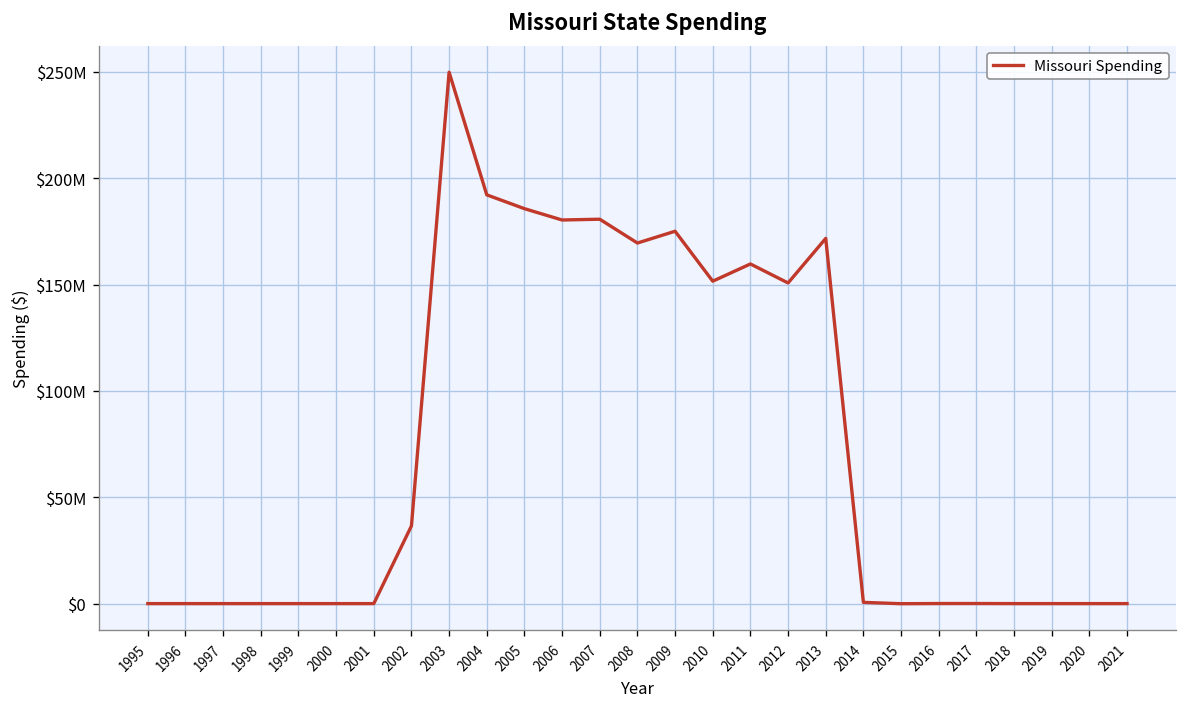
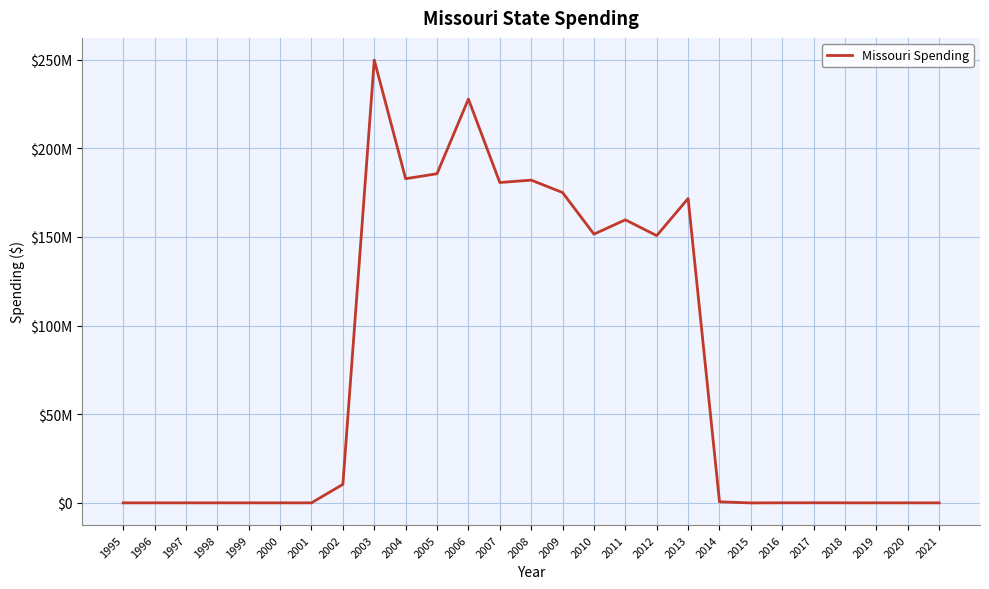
2002: $37000000 -> $10000000
2004: $192000000 -> $183000000
2006: $180000000 -> $228000000
2008: $170000000 -> $182000000
